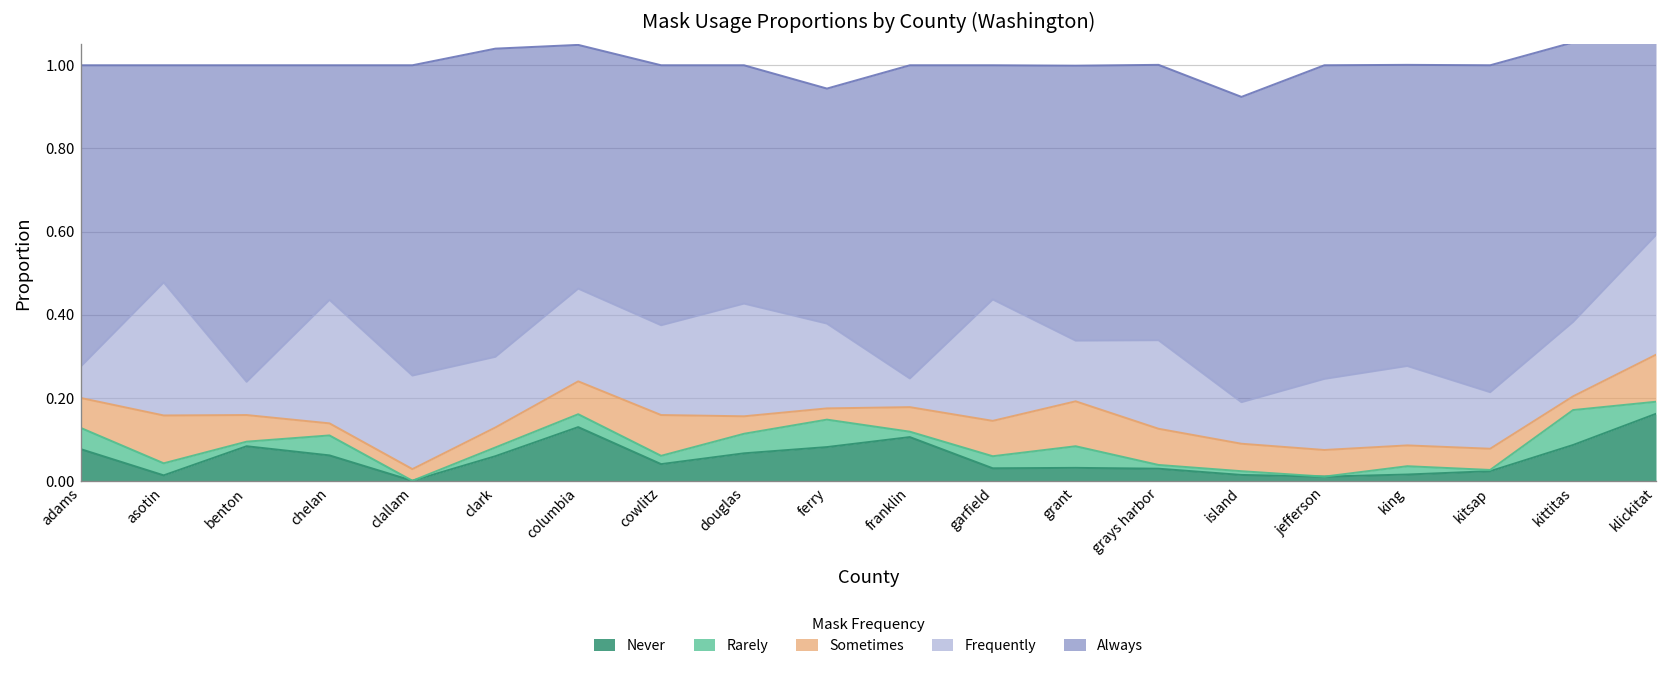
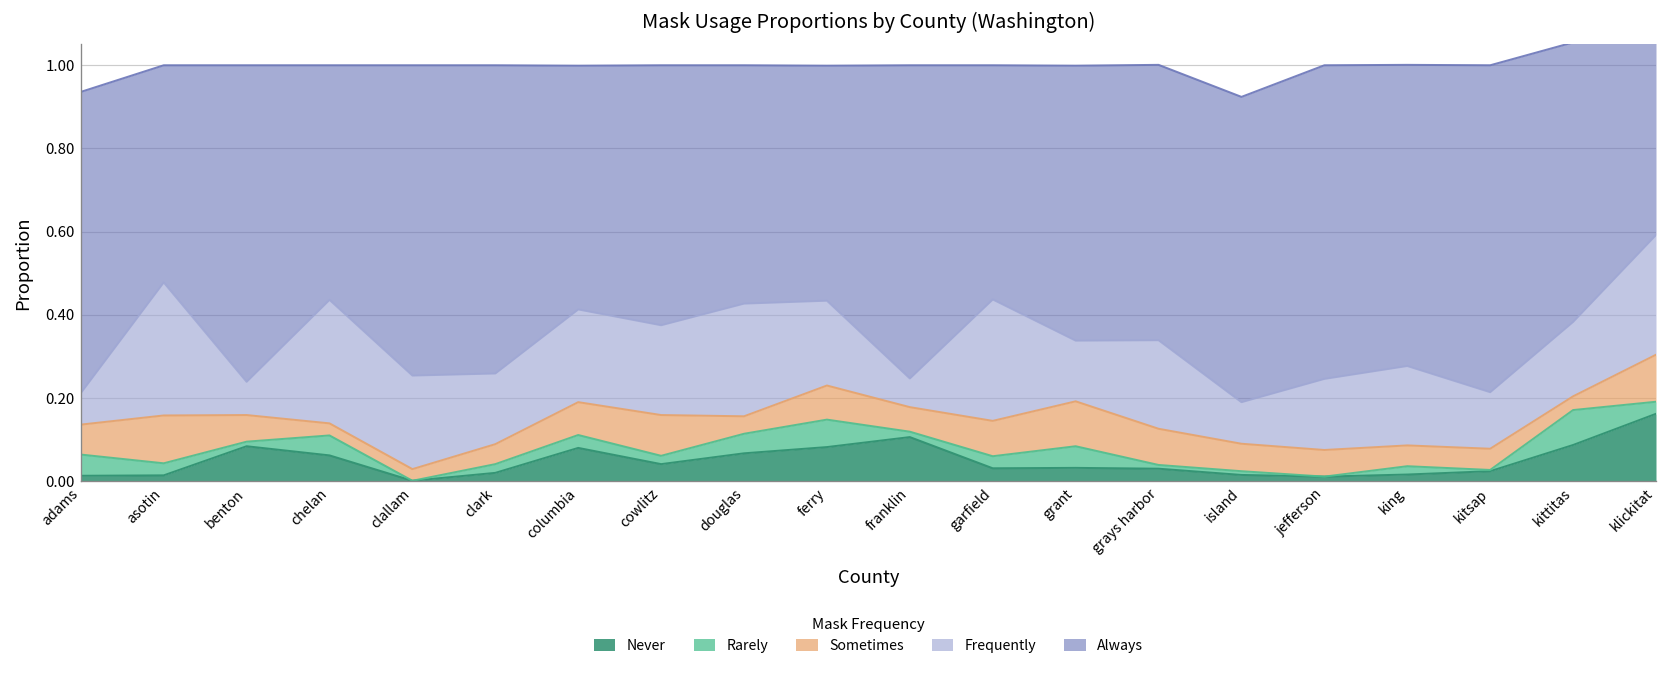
Never, adams: 0.08 -> 0.01
Never, clark: 0.06 -> 0.02
Never, columbia: 0.13 -> 0.08
Sometimes, ferry: 0.03 -> 0.08
